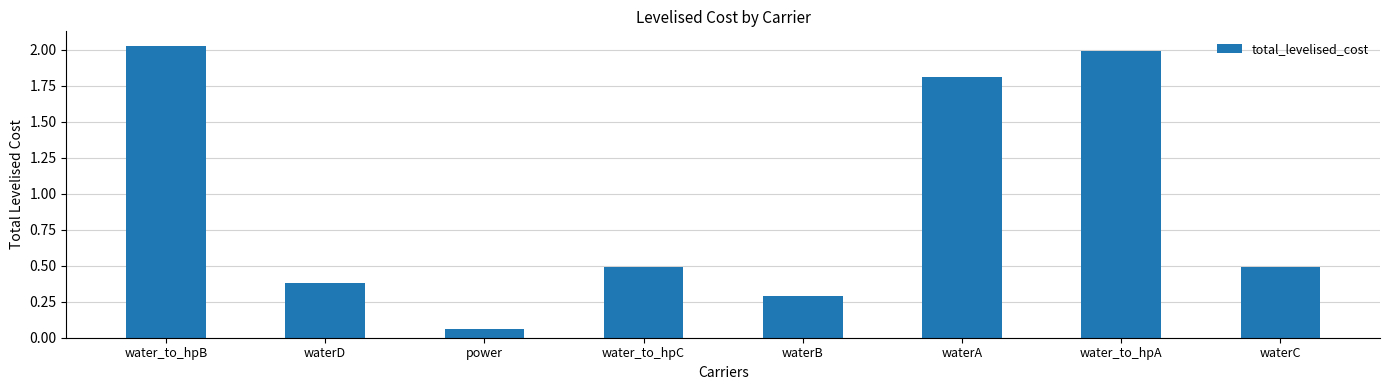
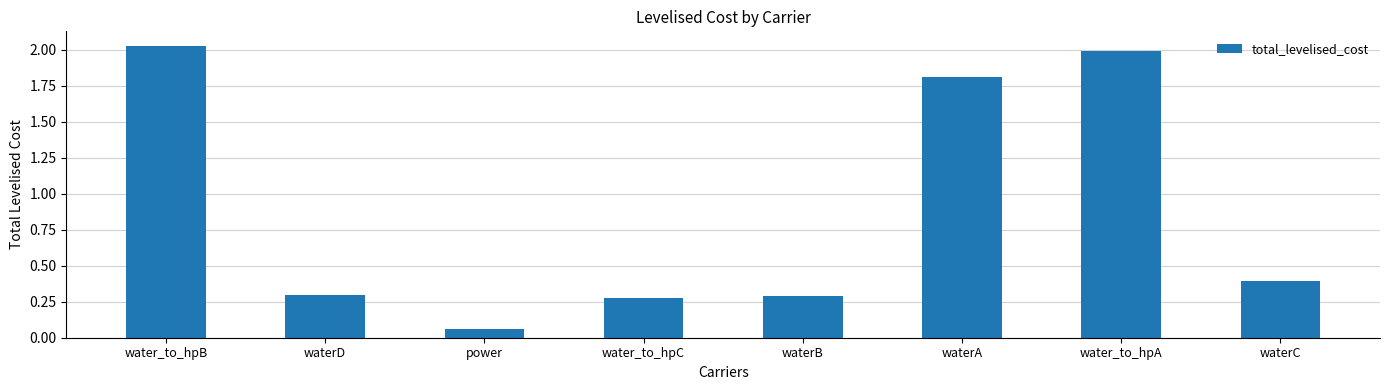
waterD: 0.38 -> 0.30
water_to_hpC: 0.49 -> 0.28
waterC: 0.49 -> 0.39
